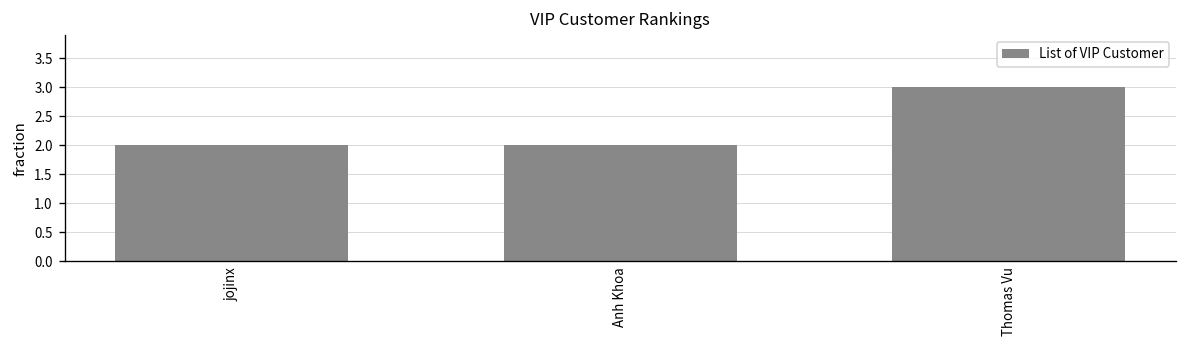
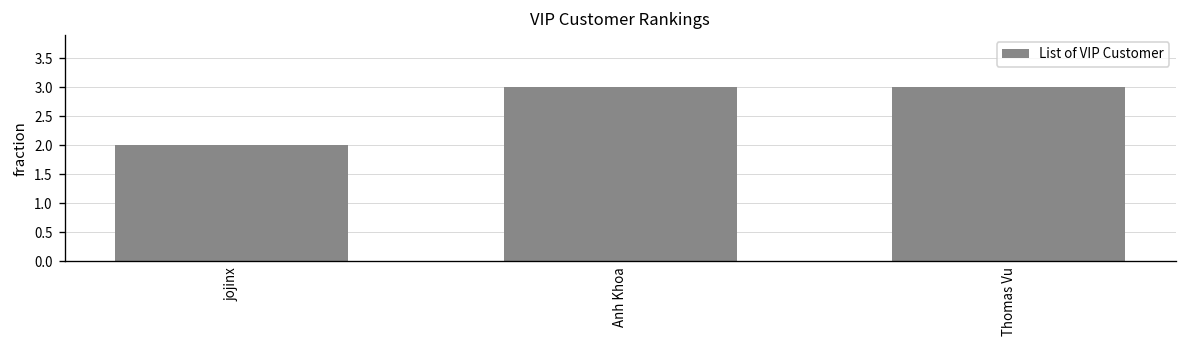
Anh Khoa: 2 -> 3
